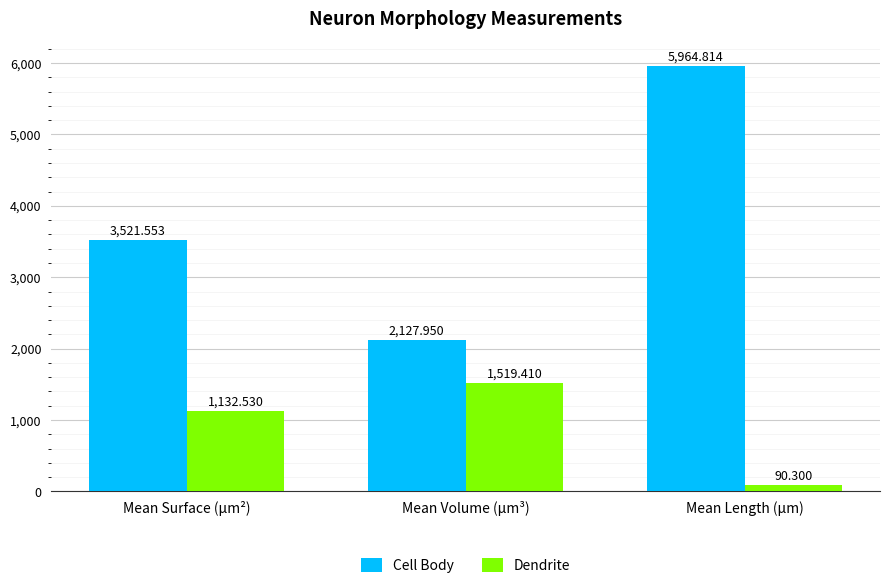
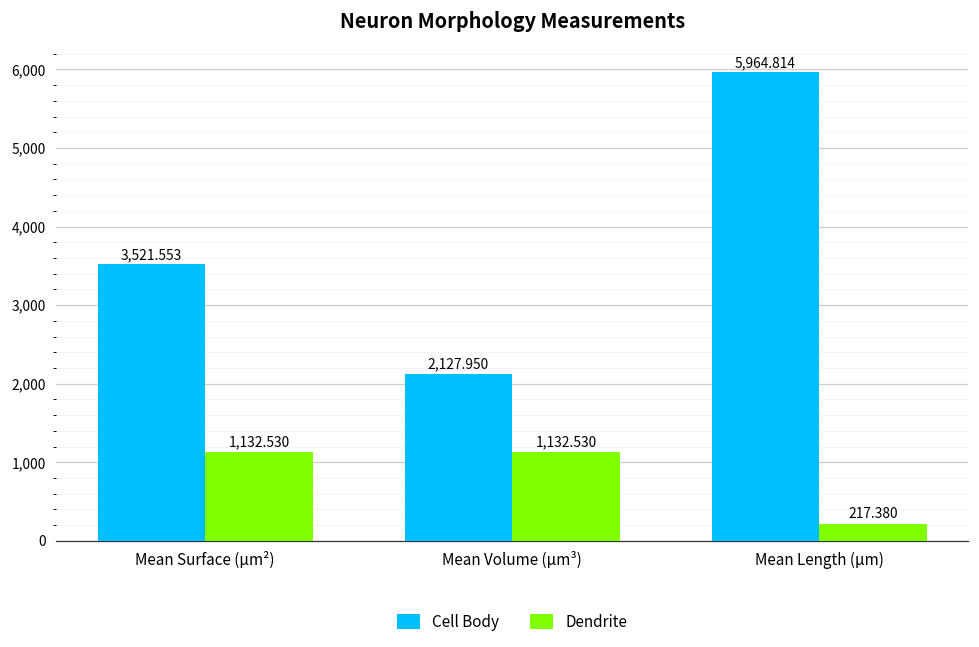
Dendrite, Mean Volume (µm³): 1,519.410 -> 1,132.530
Dendrite, Mean Length (µm): 90.300 -> 217.380
